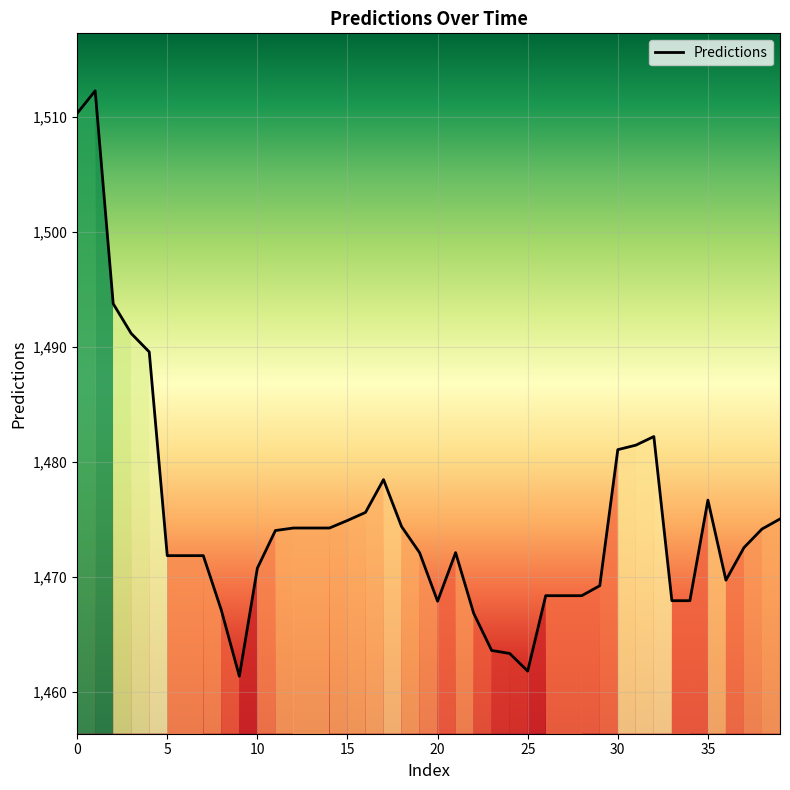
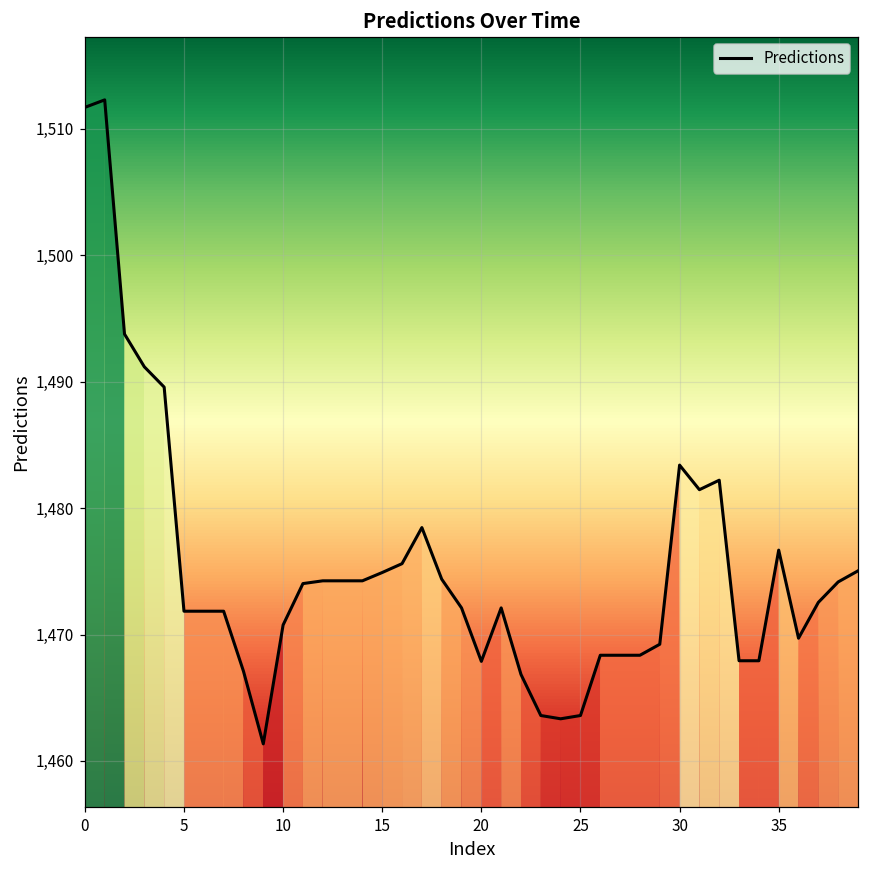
0: 1,510.3 -> 1,511.7
25: 1,461.8 -> 1,463.6
30: 1,481.1 -> 1,483.4
